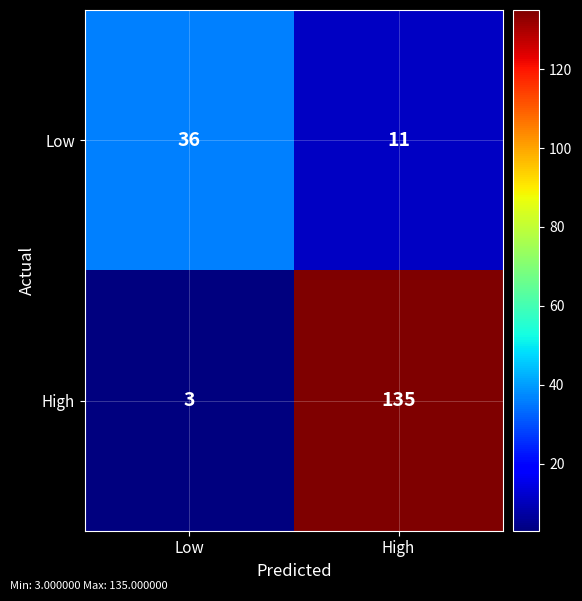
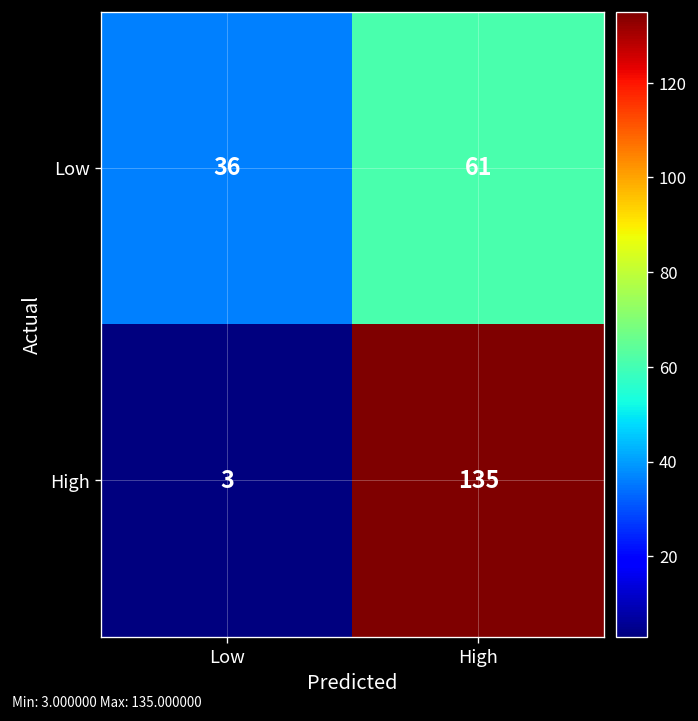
Low, High: 11 -> 61
